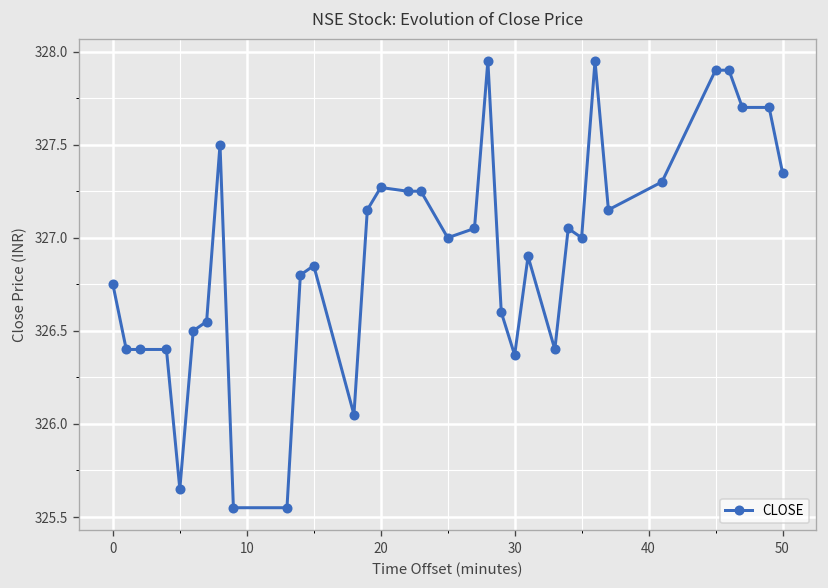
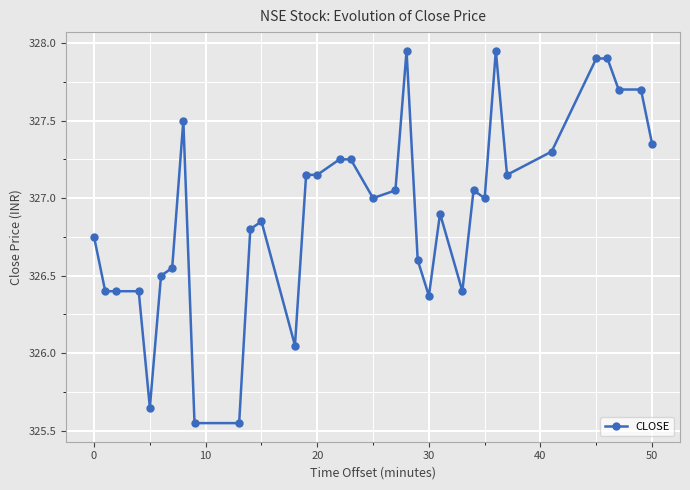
20: 327.27 -> 327.15
